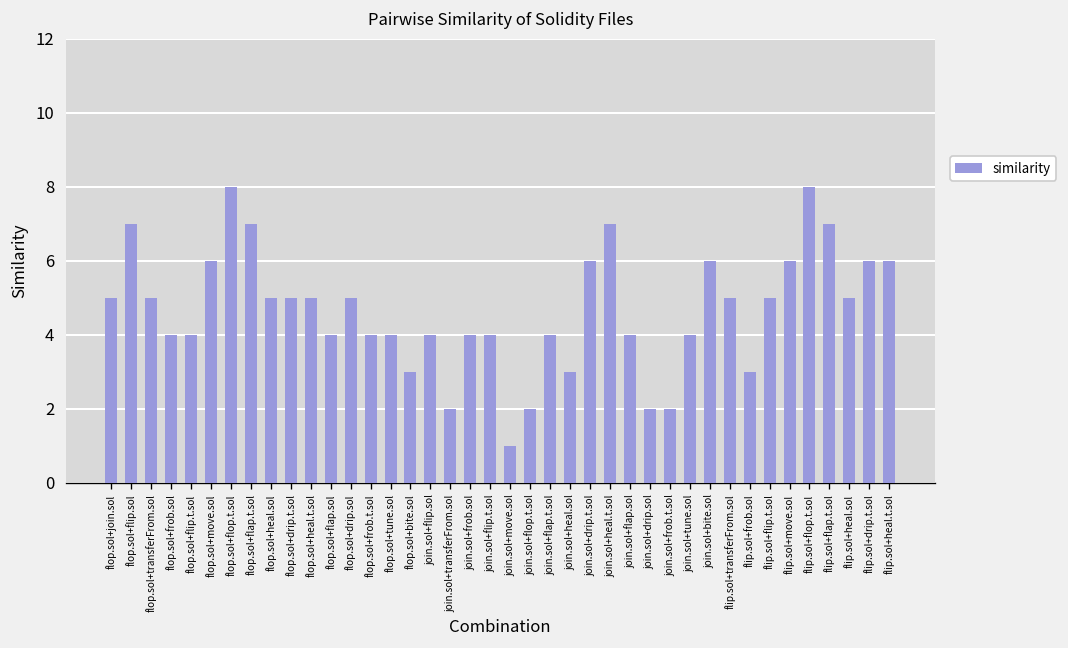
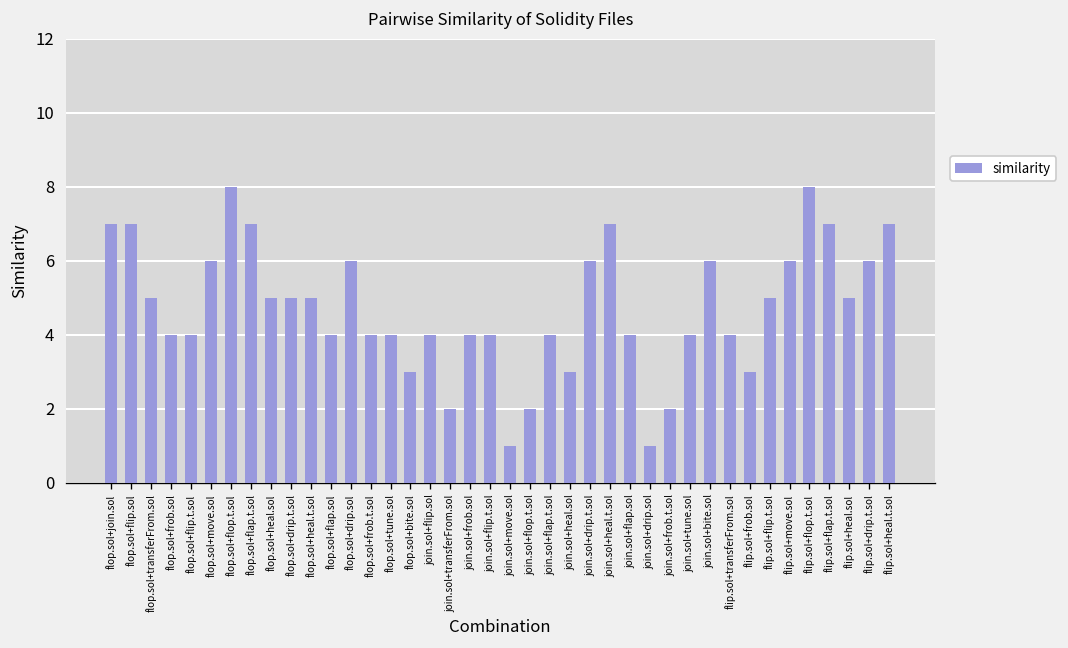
flop.sol+join.sol: 5 -> 7
flop.sol+drip.sol: 5 -> 6
join.sol+drip.sol: 2 -> 1
flip.sol+transferFrom.sol: 5 -> 4
flip.sol+heal.t.sol: 6 -> 7
